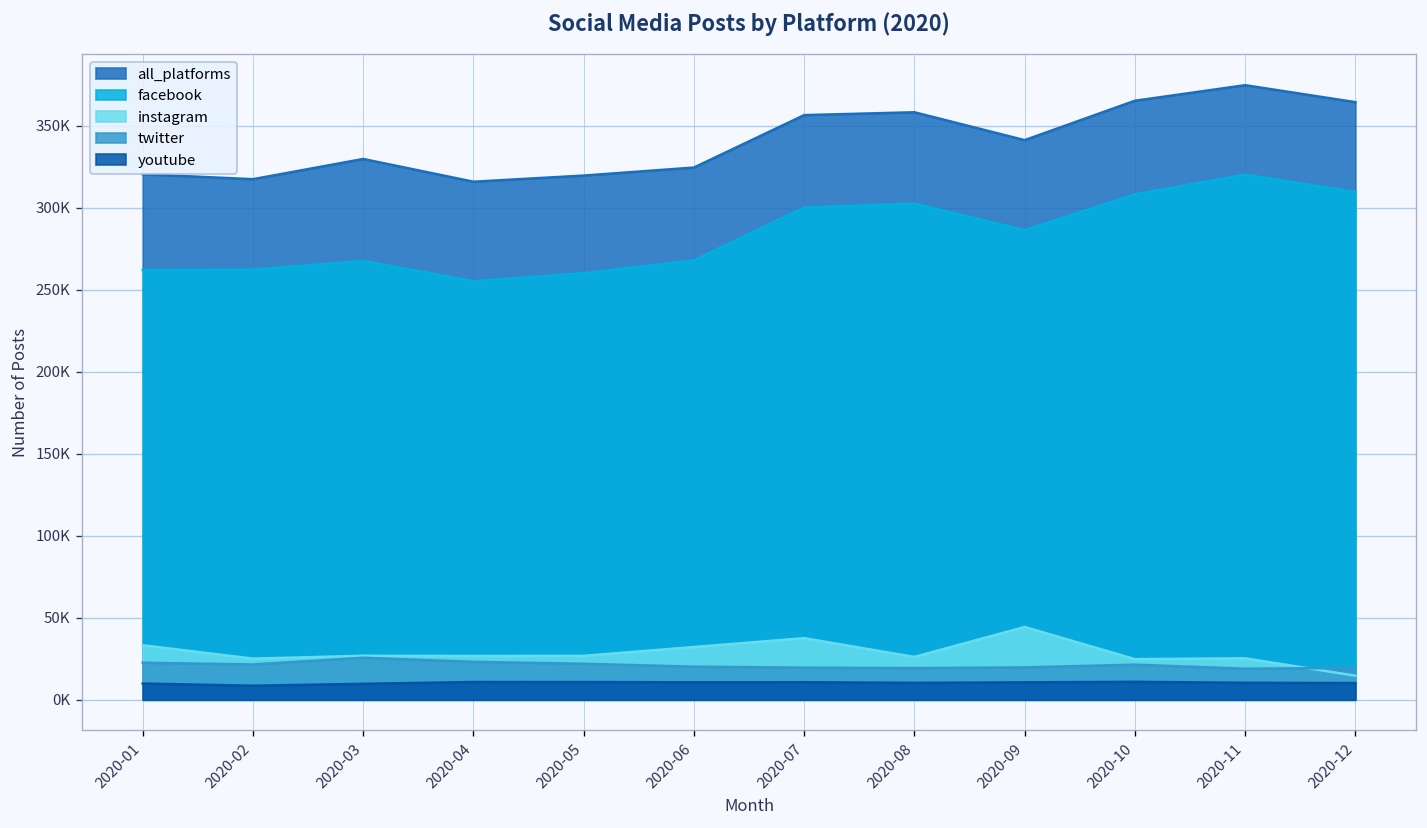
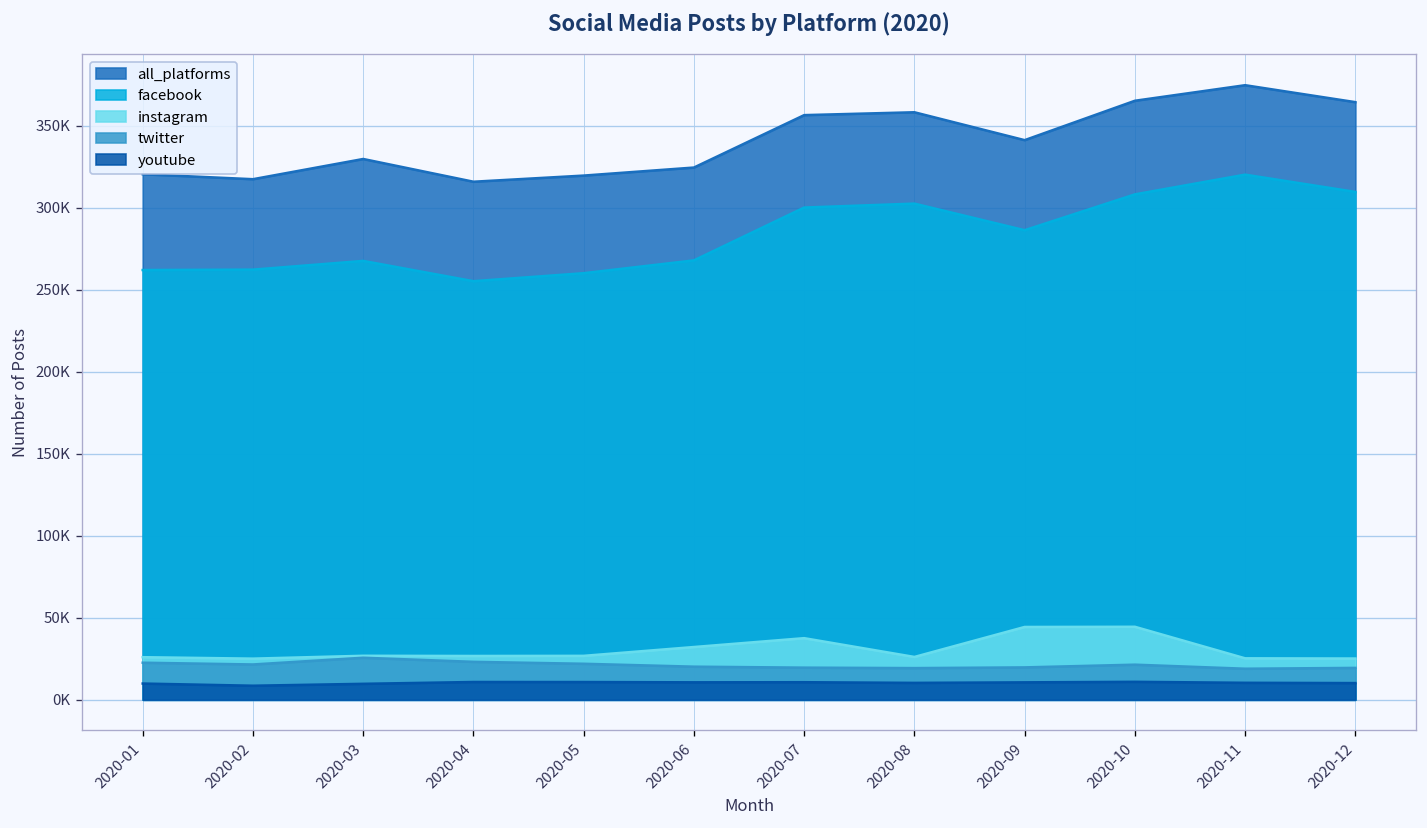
instagram, 2020-01: 33000 -> 26000
instagram, 2020-10: 25000 -> 44000
instagram, 2020-12: 15000 -> 25000
